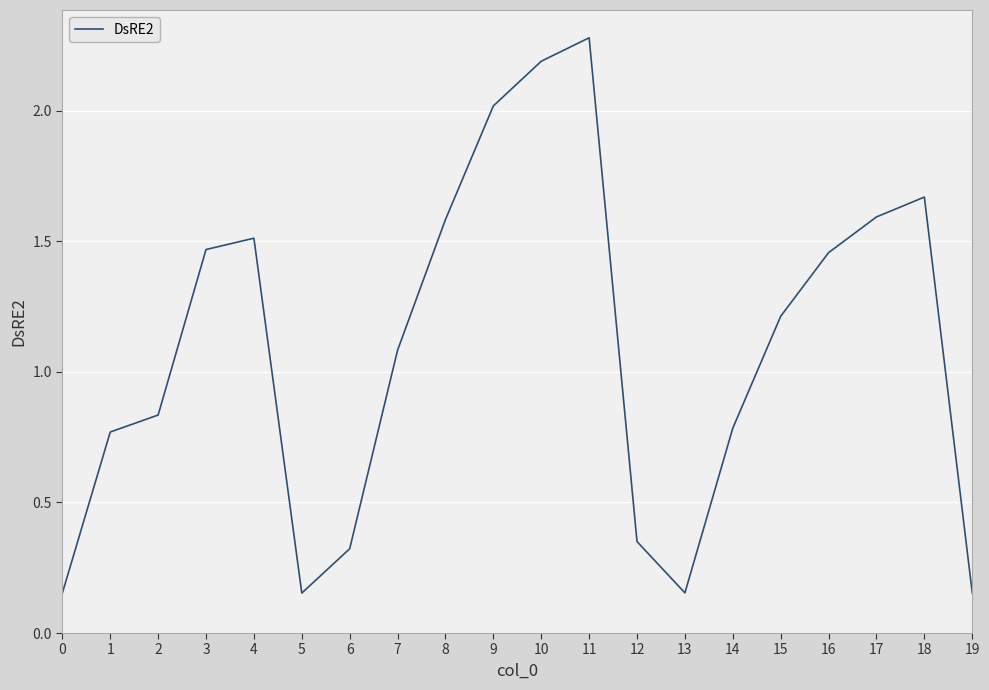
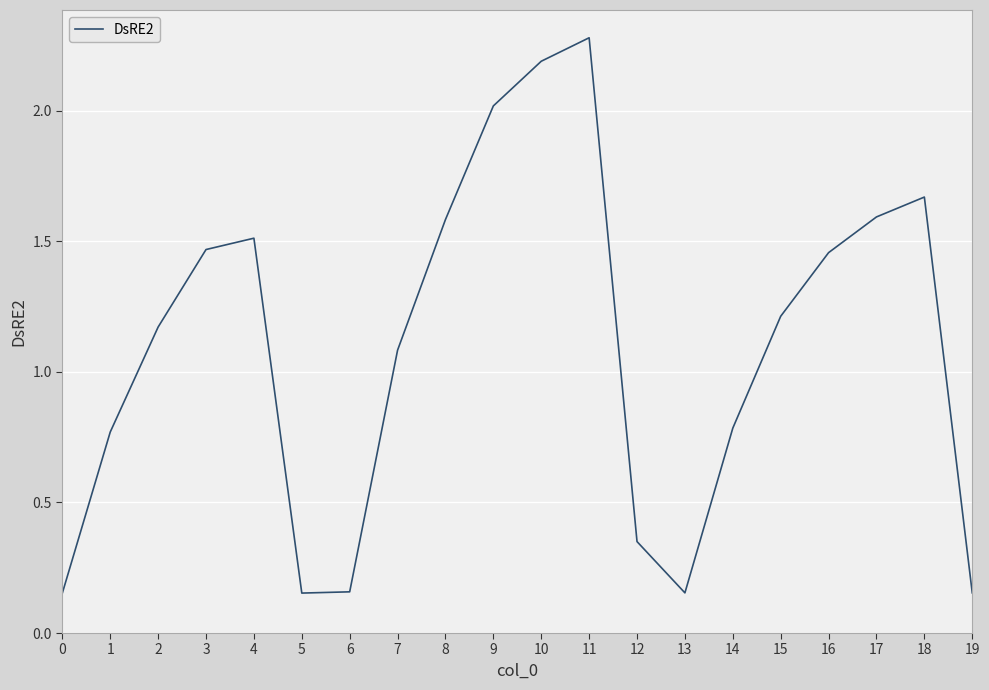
2: 0.84 -> 1.17
6: 0.32 -> 0.16
